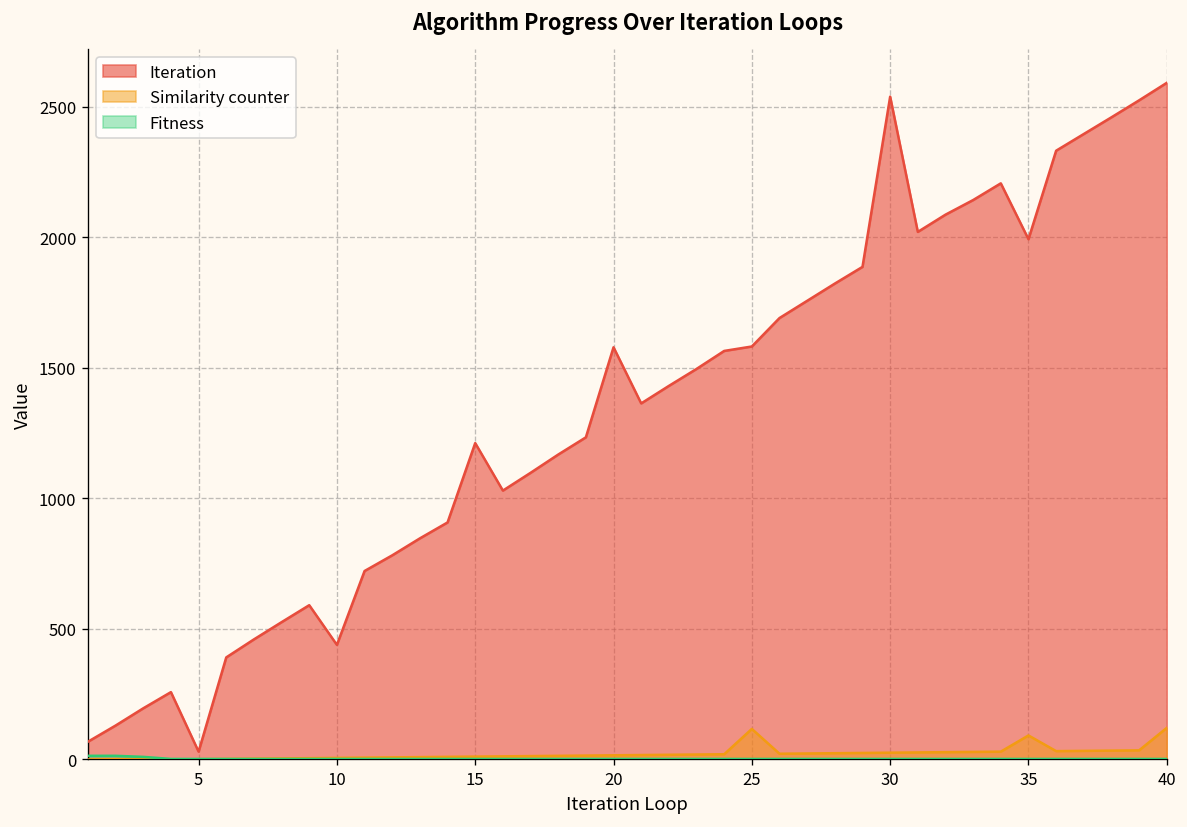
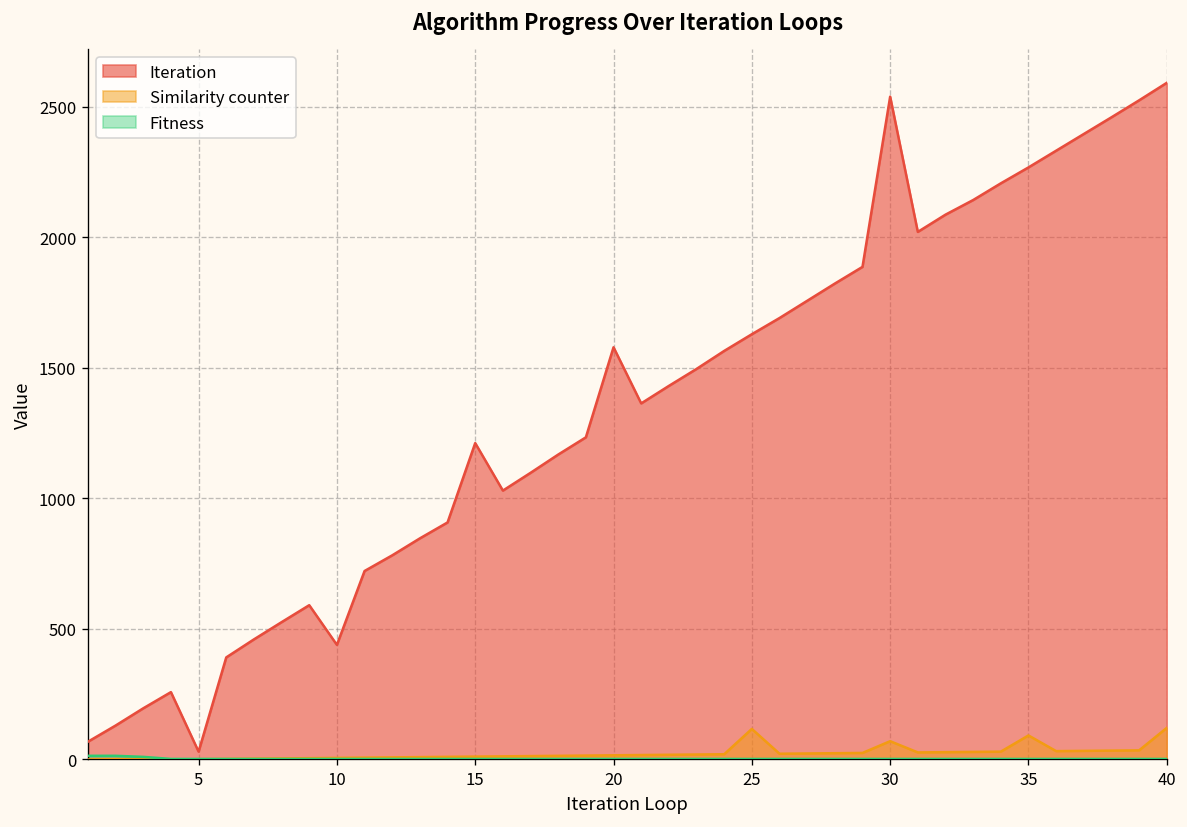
Iteration, 25: 1580 -> 1630
Similarity counter, 30: 30 -> 70
Iteration, 35: 1990 -> 2270
